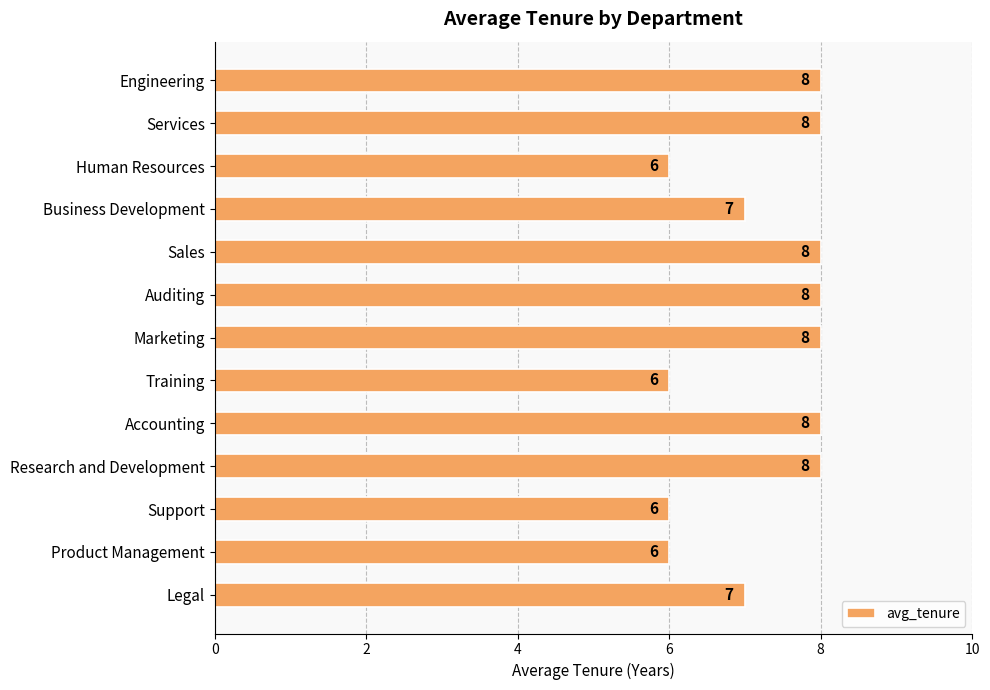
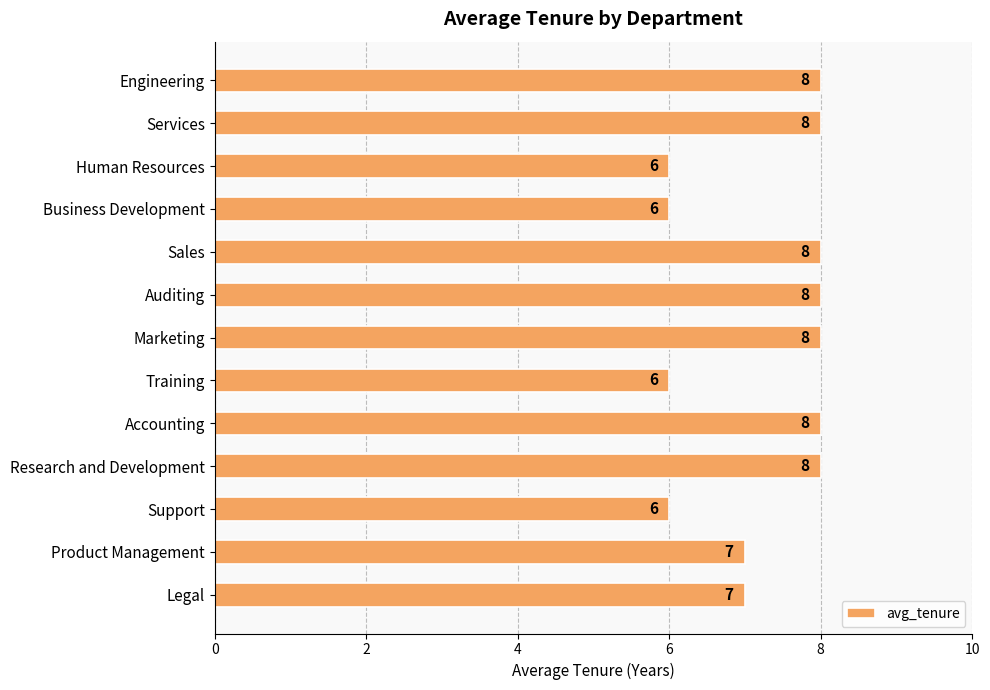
Business Development: 7 -> 6
Product Management: 6 -> 7
